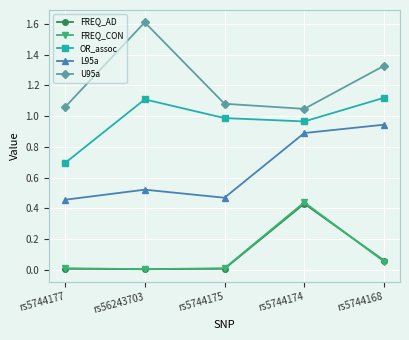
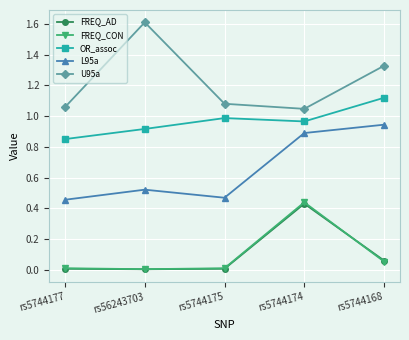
OR_assoc, rs5744177: 0.69 -> 0.85
OR_assoc, rs56243703: 1.11 -> 0.92
